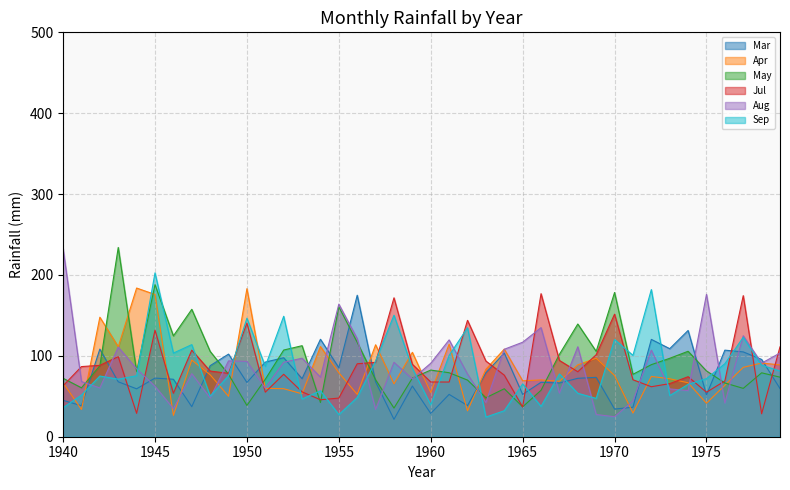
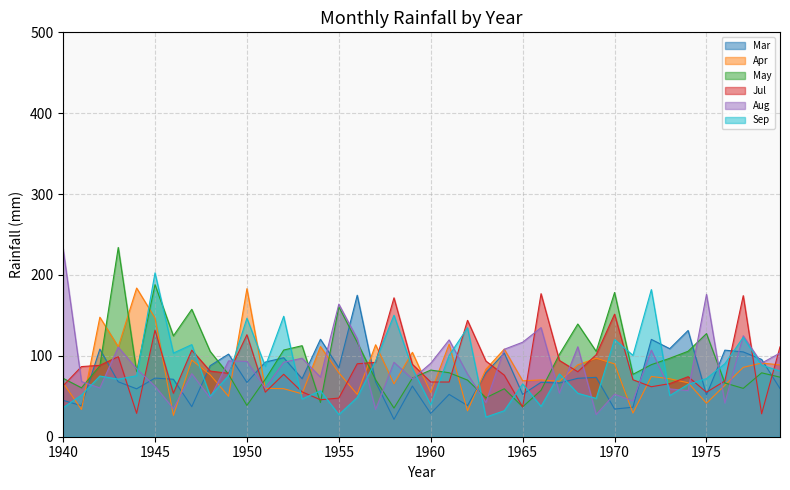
Apr, 1945: 180 -> 150
Jul, 1950: 140 -> 130
Apr, 1970: 80 -> 90
Aug, 1970: 20 -> 50
May, 1975: 80 -> 130
